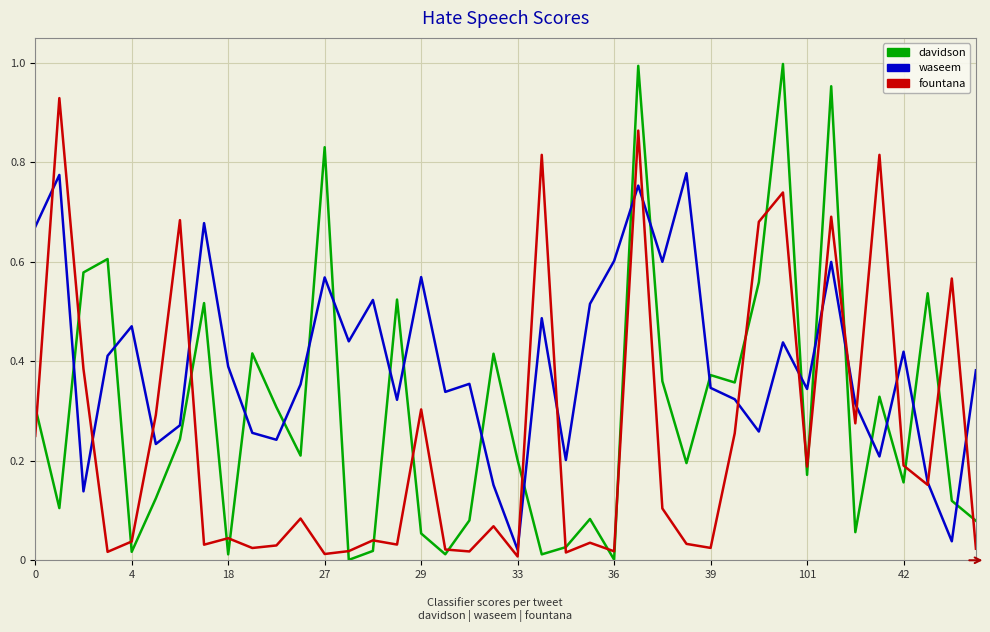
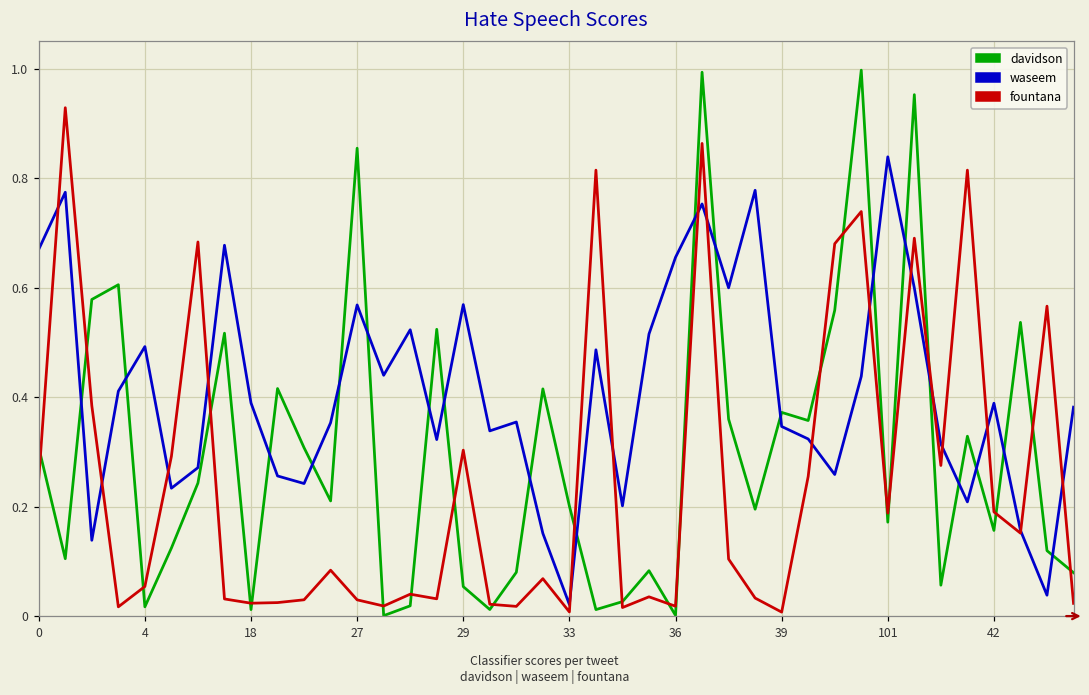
waseem, 4: 0.47 -> 0.49
fountana, 4: 0.04 -> 0.05
fountana, 18: 0.04 -> 0.02
davidson, 27: 0.83 -> 0.85
fountana, 27: 0.01 -> 0.03
waseem, 36: 0.60 -> 0.66
fountana, 39: 0.02 -> 0.01
waseem, 101: 0.34 -> 0.84
waseem, 42: 0.42 -> 0.39
